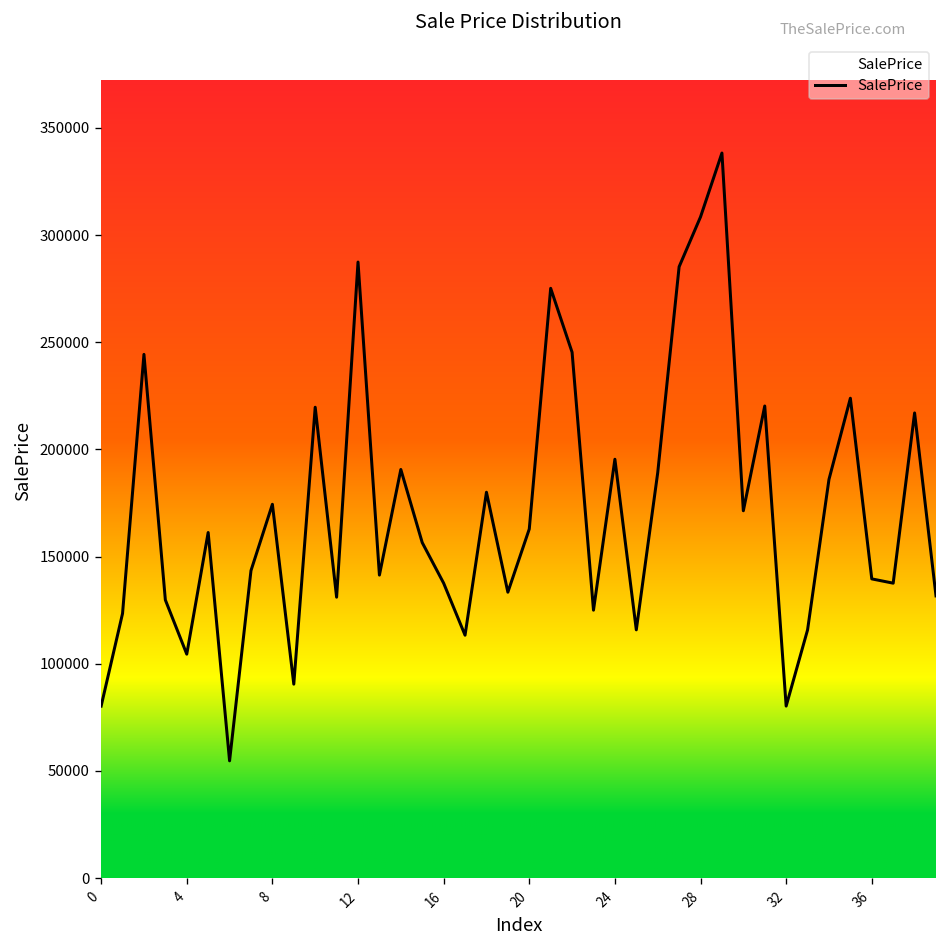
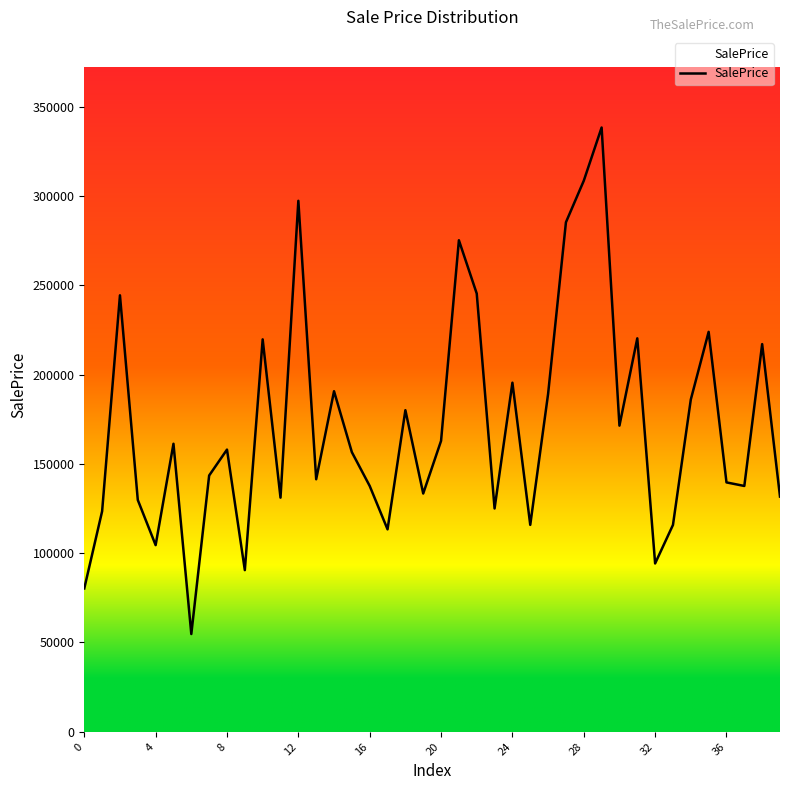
8: 174000 -> 158000
12: 287000 -> 297000
32: 80000 -> 94000
